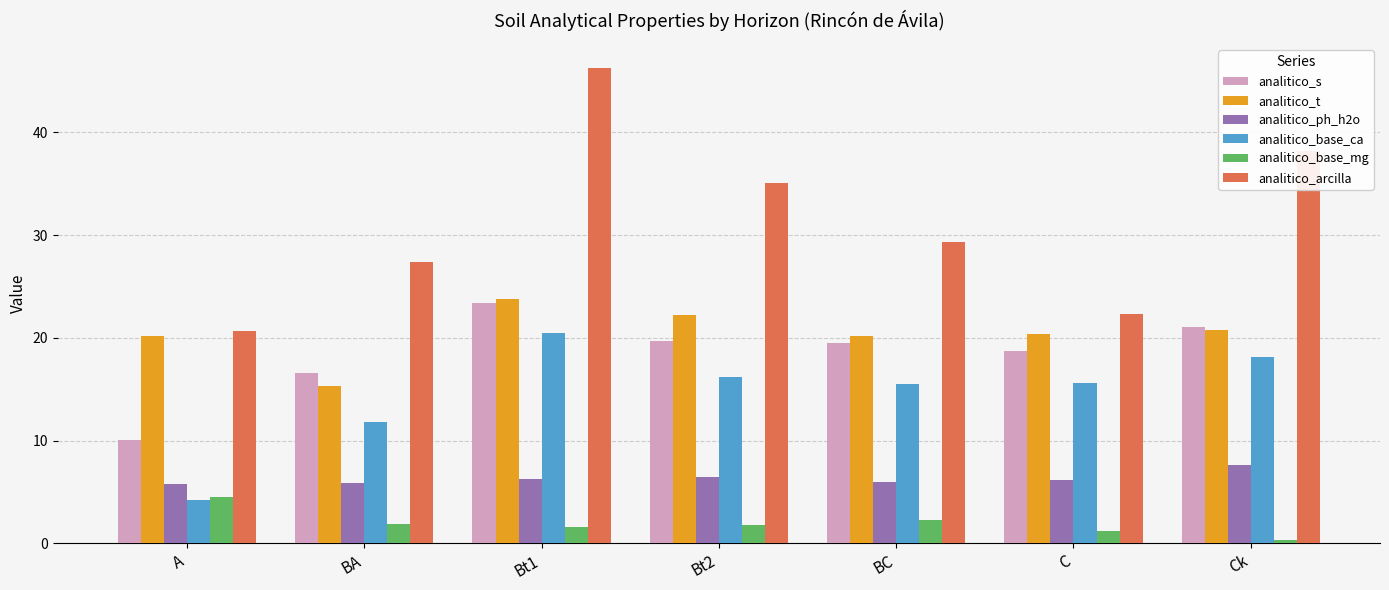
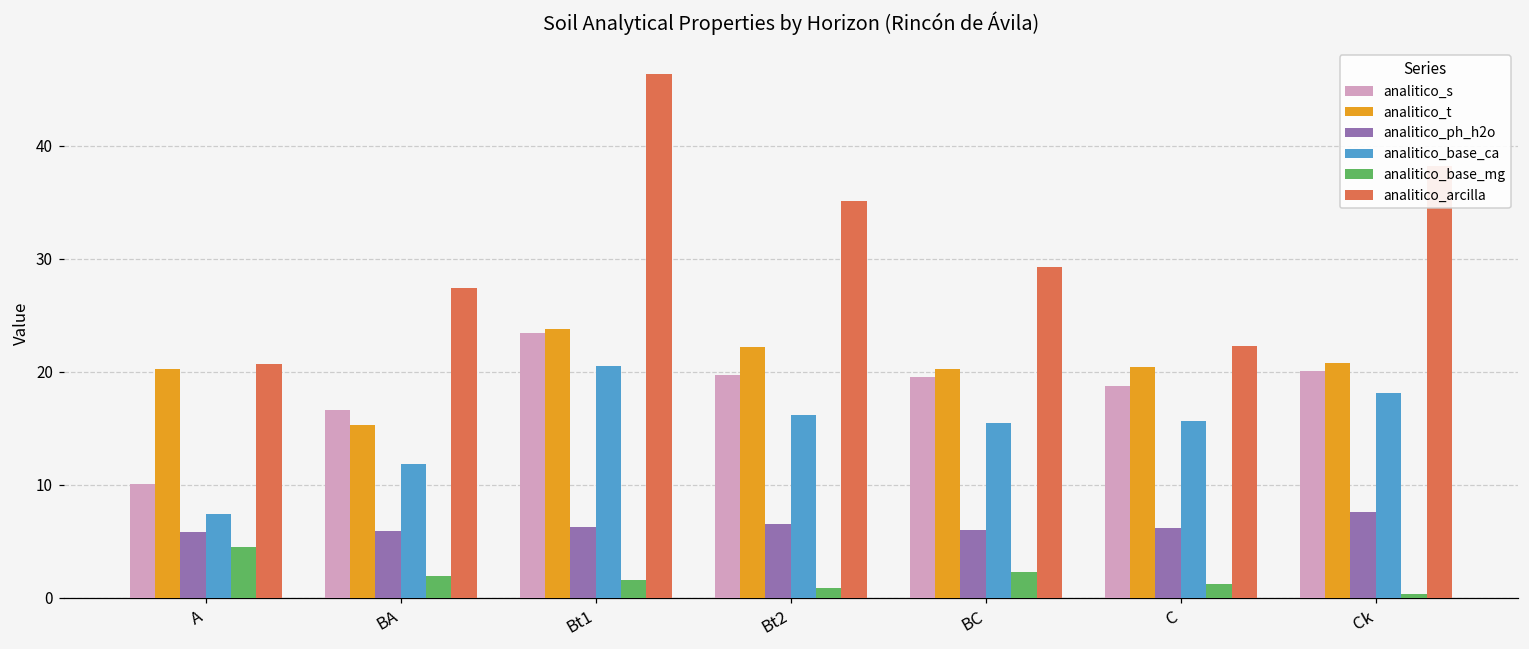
analitico_base_ca, A: 4.2 -> 7.4
analitico_base_mg, Bt2: 1.8 -> 0.9
analitico_s, Ck: 21.1 -> 20.1
